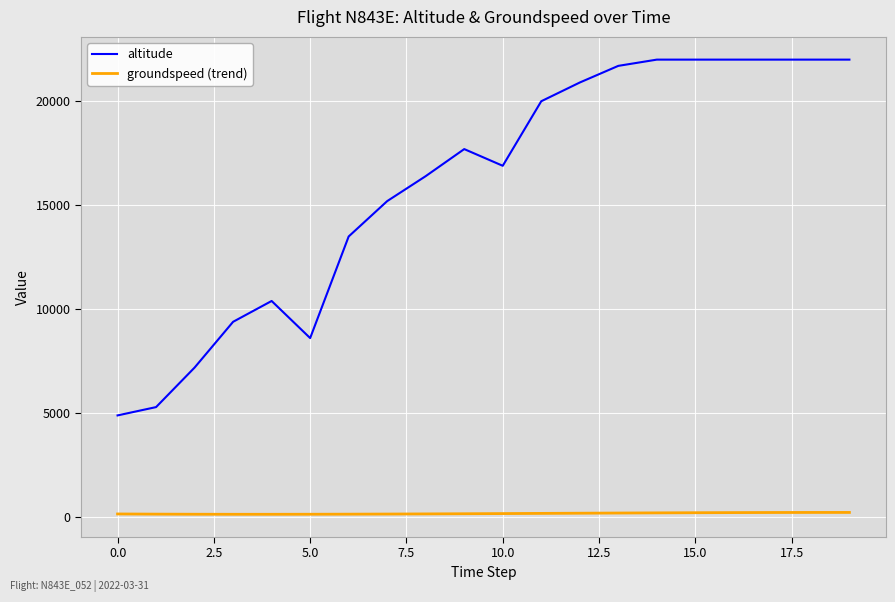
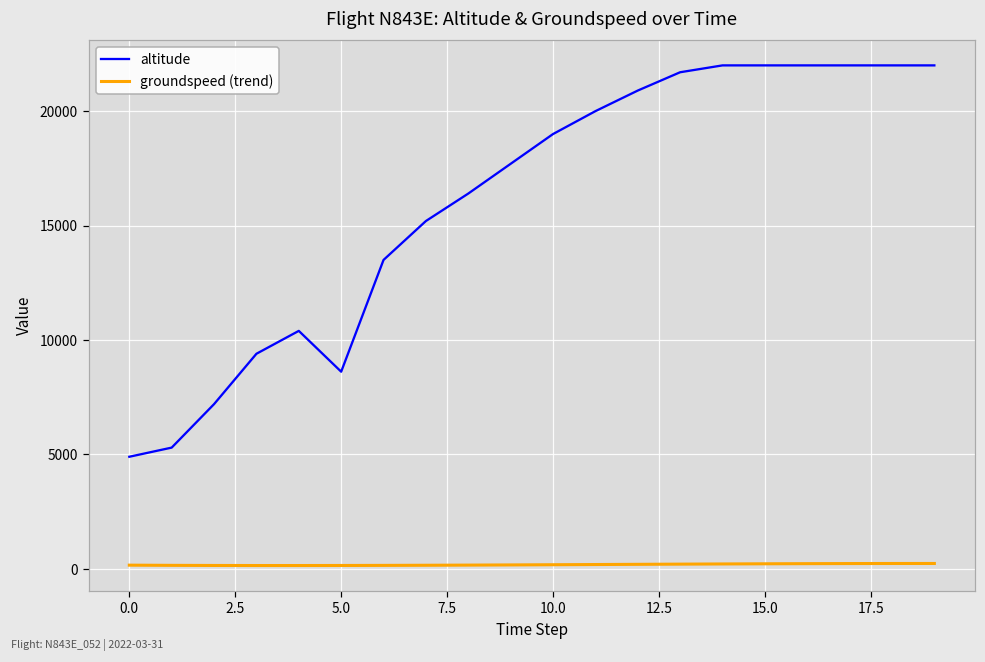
altitude, 10.0: 16900 -> 19000
